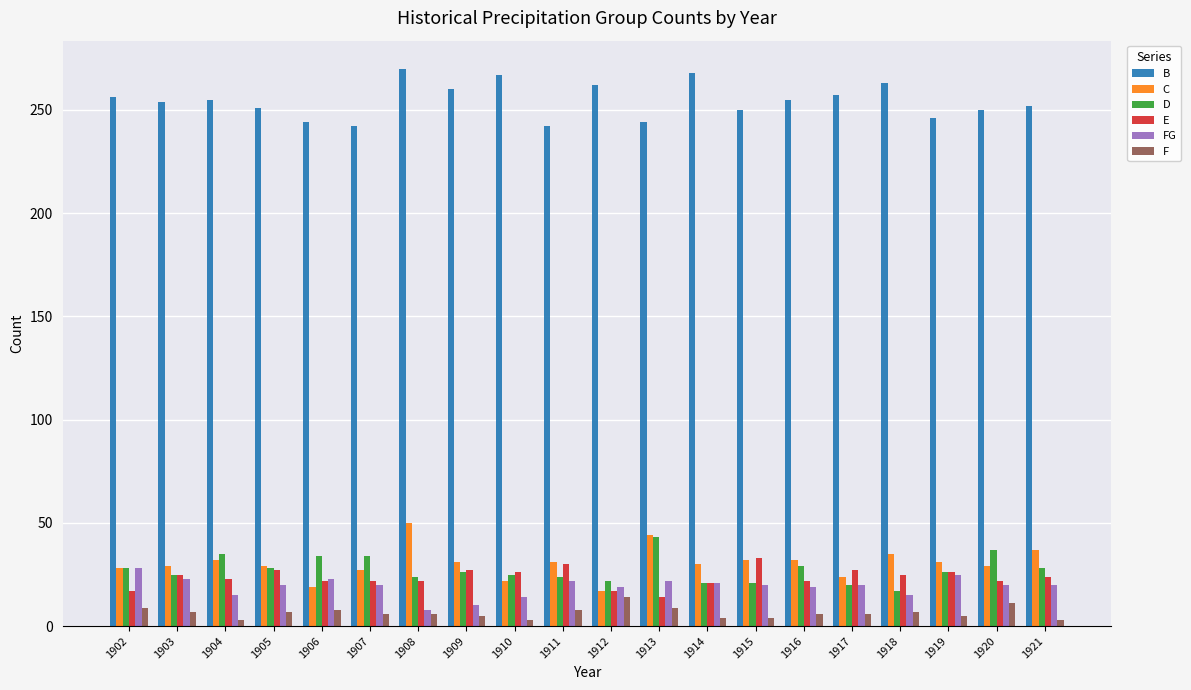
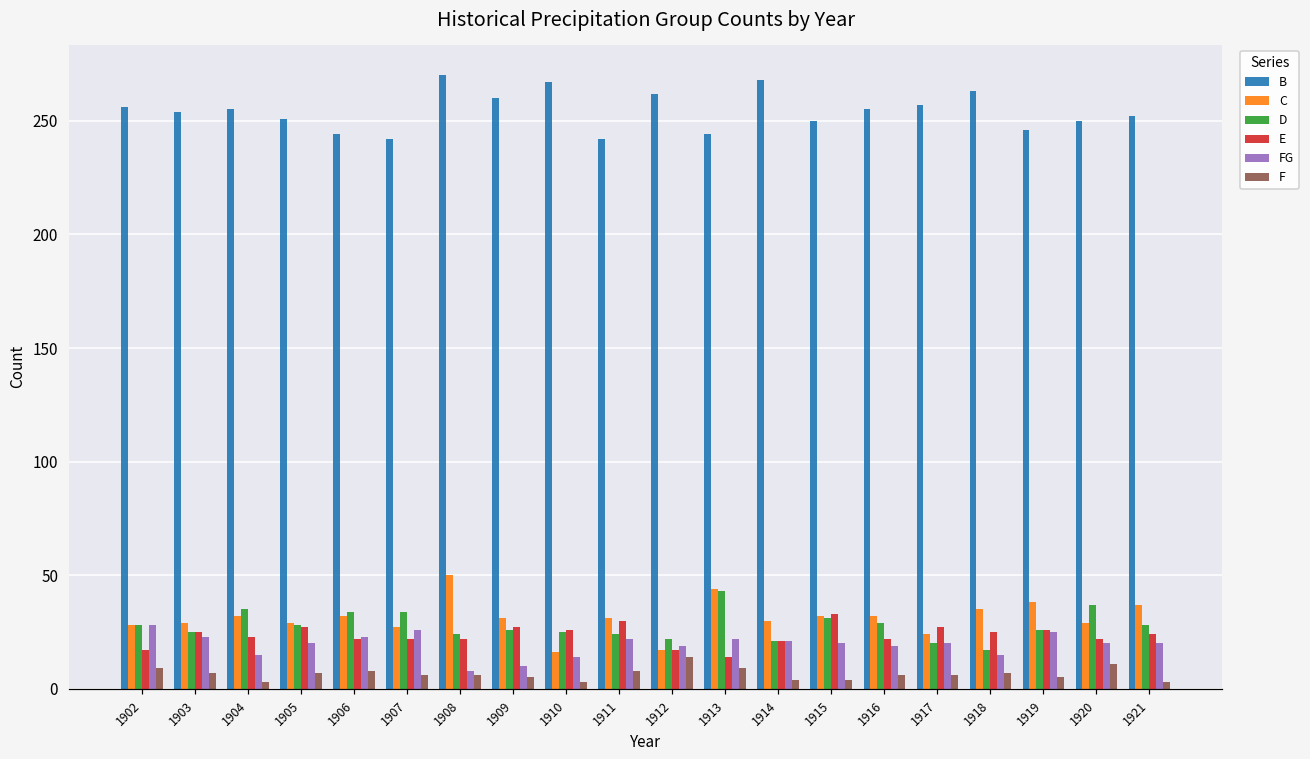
C, 1906: 19 -> 32
FG, 1907: 20 -> 26
C, 1910: 22 -> 16
D, 1915: 21 -> 31
C, 1919: 31 -> 38
